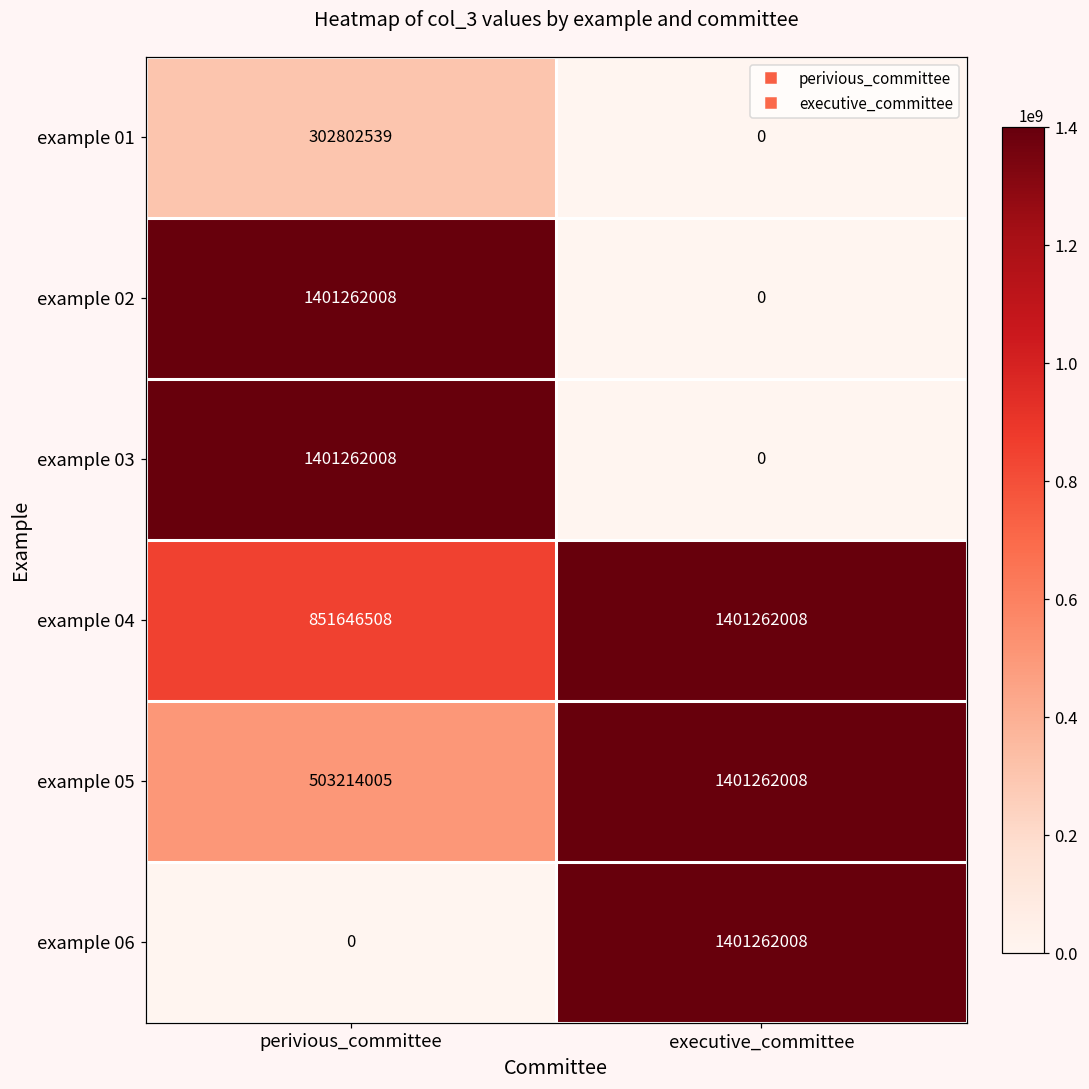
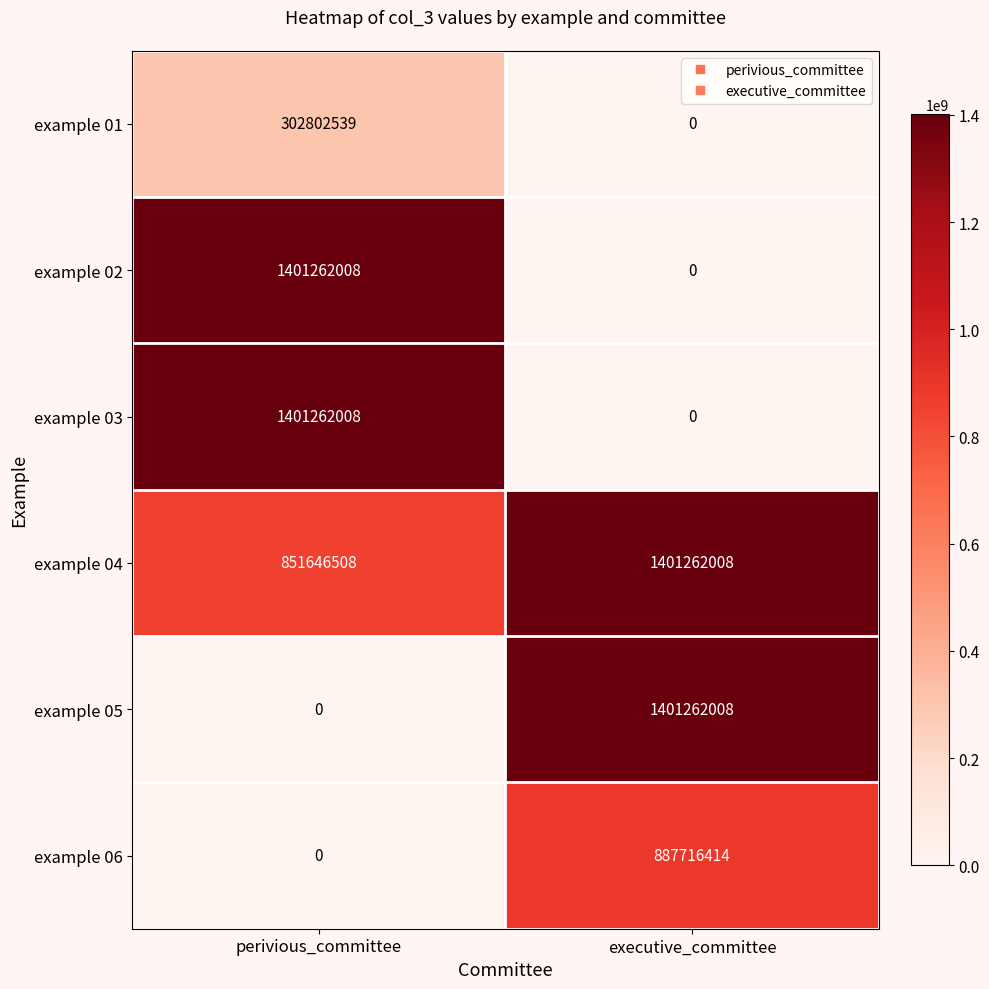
example 05, perivious_committee: 503214005 -> 0
example 06, executive_committee: 1401262008 -> 887716414
